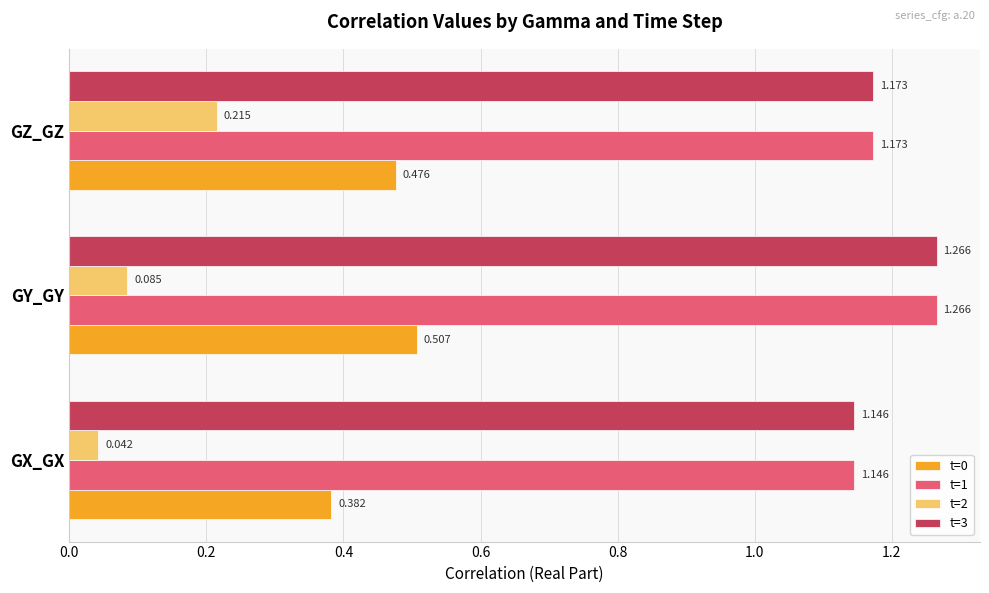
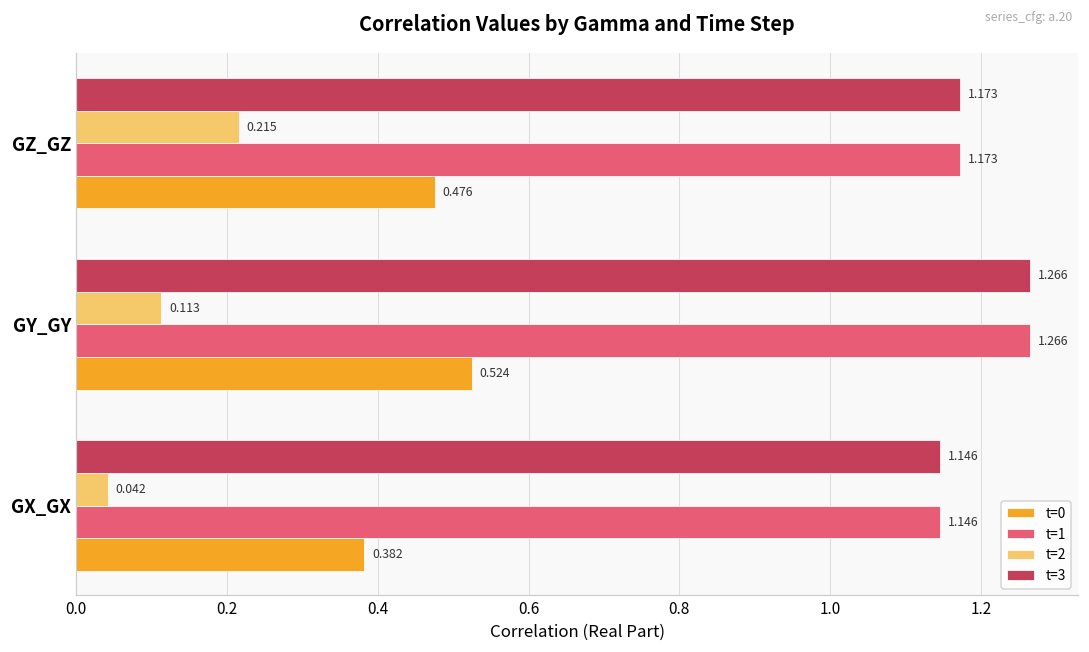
t=2, GY_GY: 0.085 -> 0.113
t=0, GY_GY: 0.507 -> 0.524
